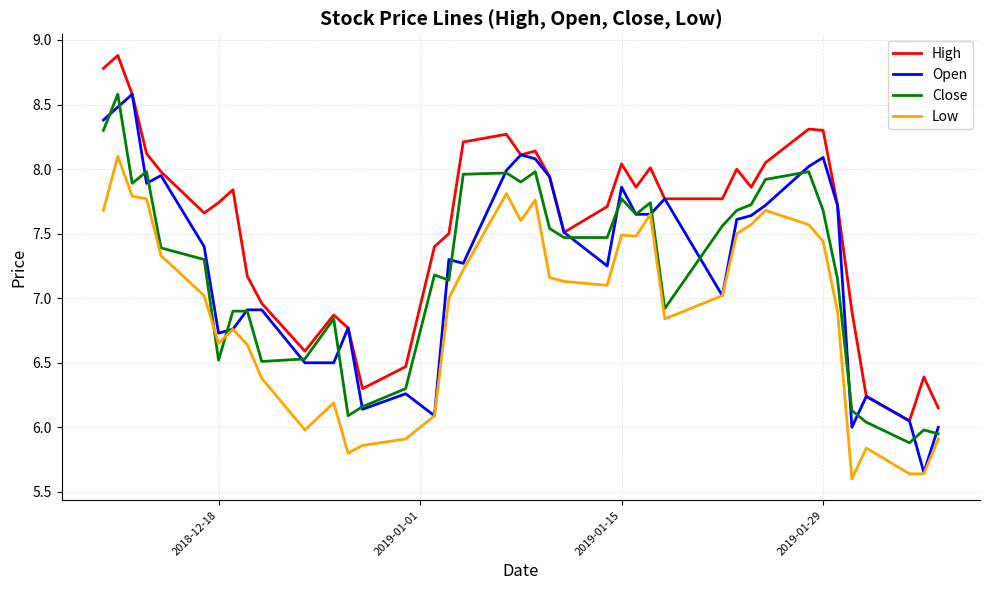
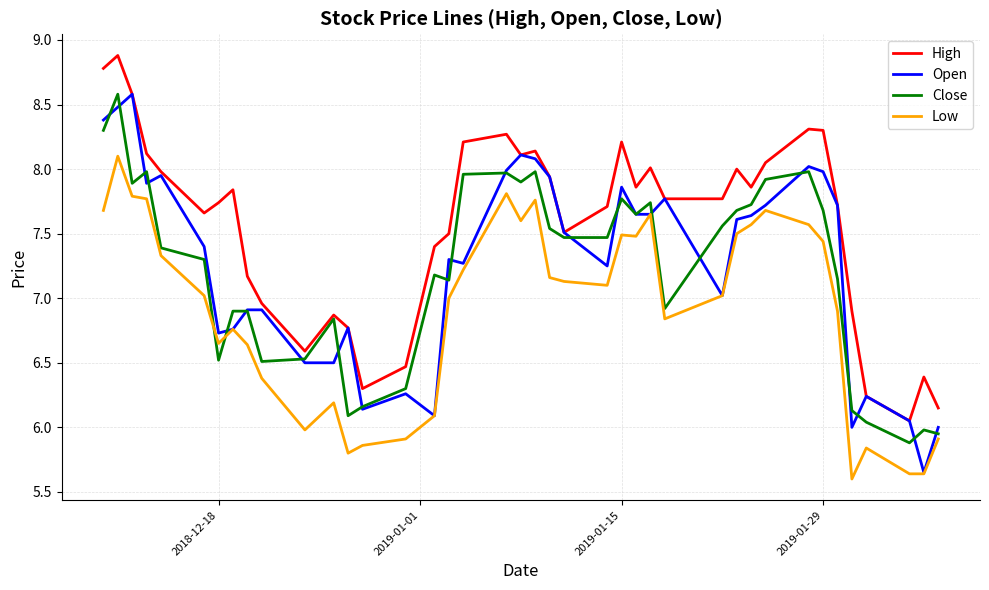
High, 2019-01-15: 8.04 -> 8.21
Open, 2019-01-29: 8.09 -> 7.98
